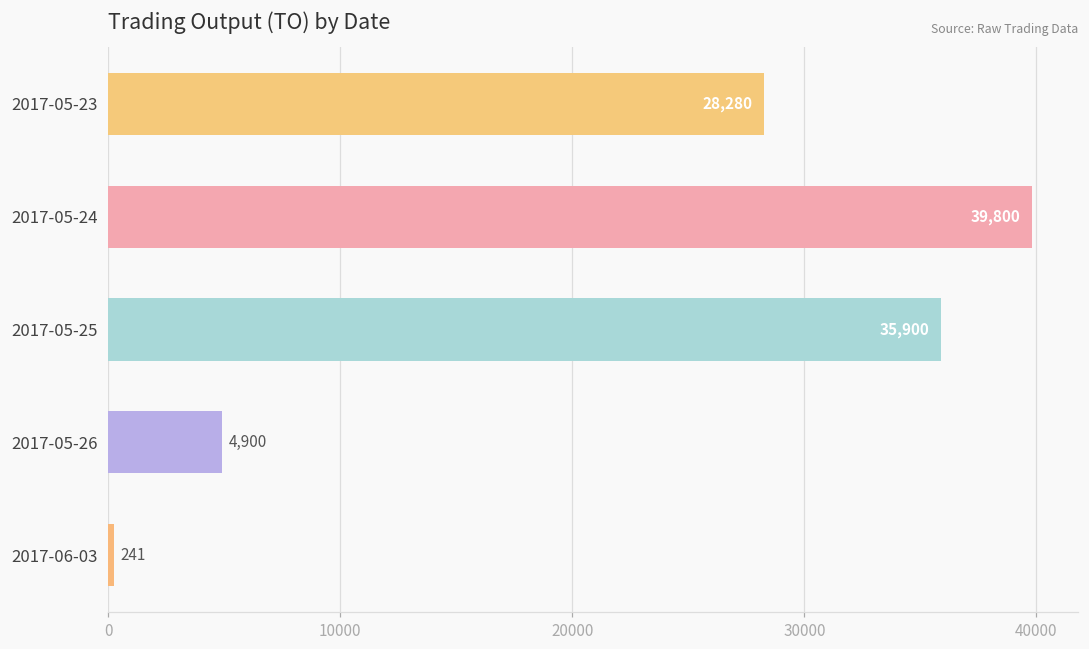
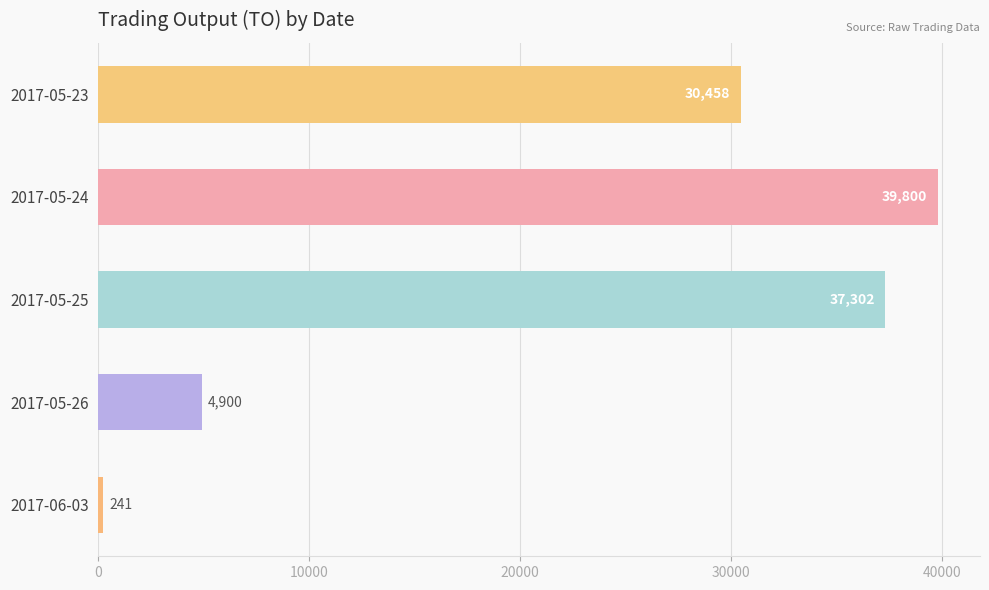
2017-05-23: 28,280 -> 30,458
2017-05-25: 35,900 -> 37,302
